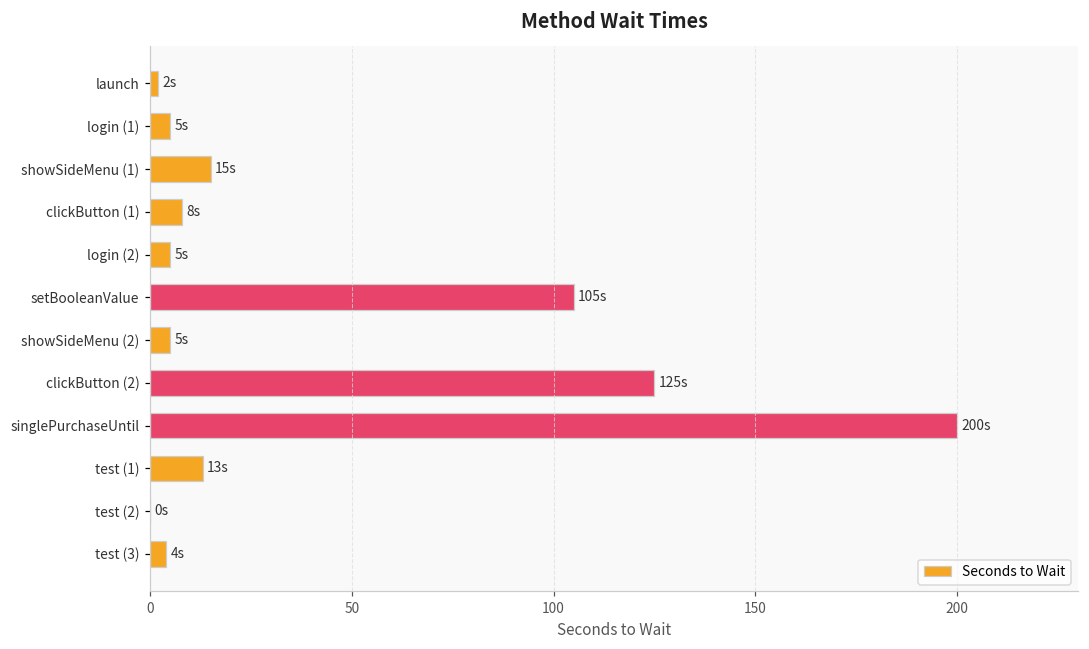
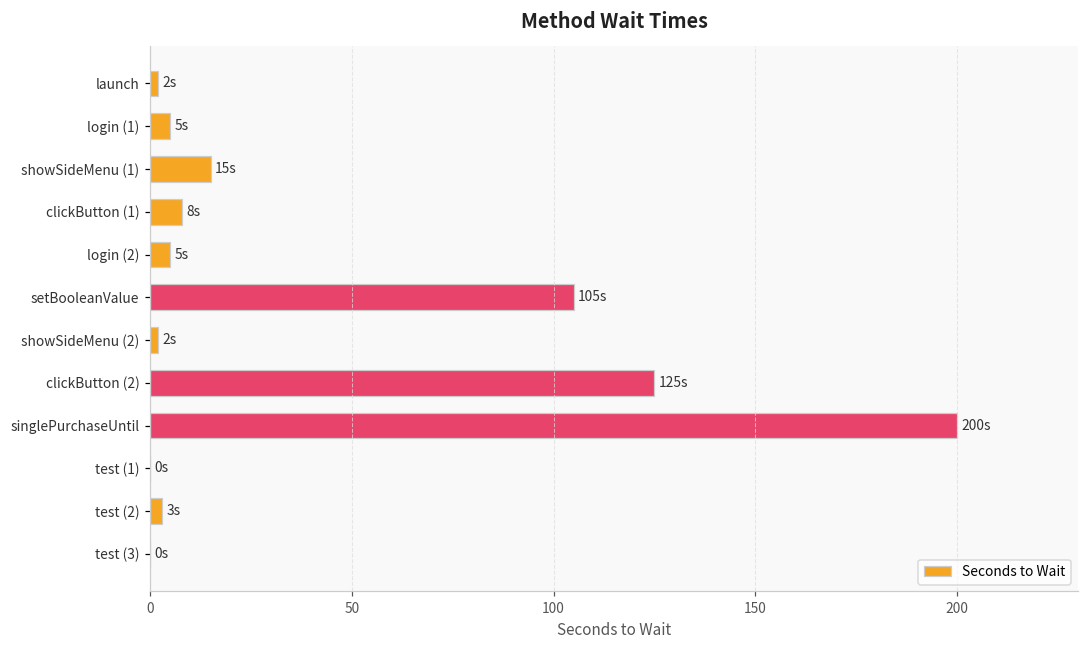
showSideMenu (2): 5s -> 2s
test (1): 13s -> 0s
test (2): 0s -> 3s
test (3): 4s -> 0s
